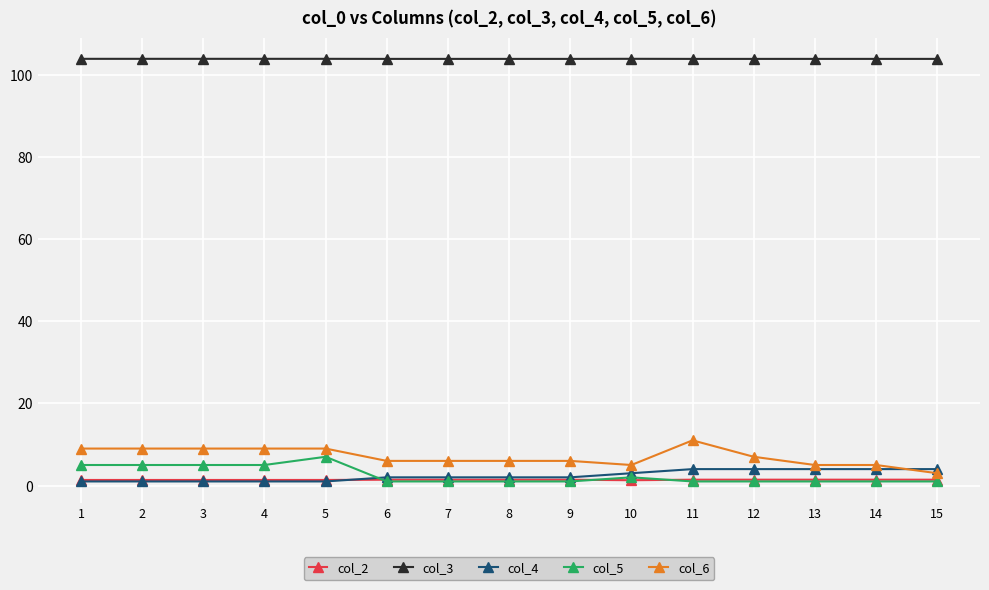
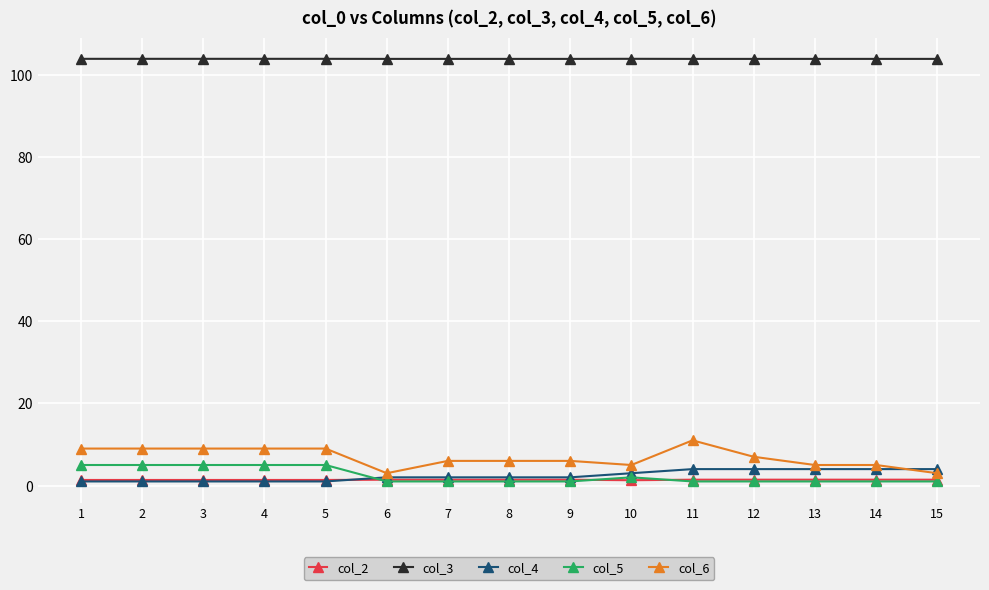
col_5, 5: 7 -> 5
col_6, 6: 6 -> 3
